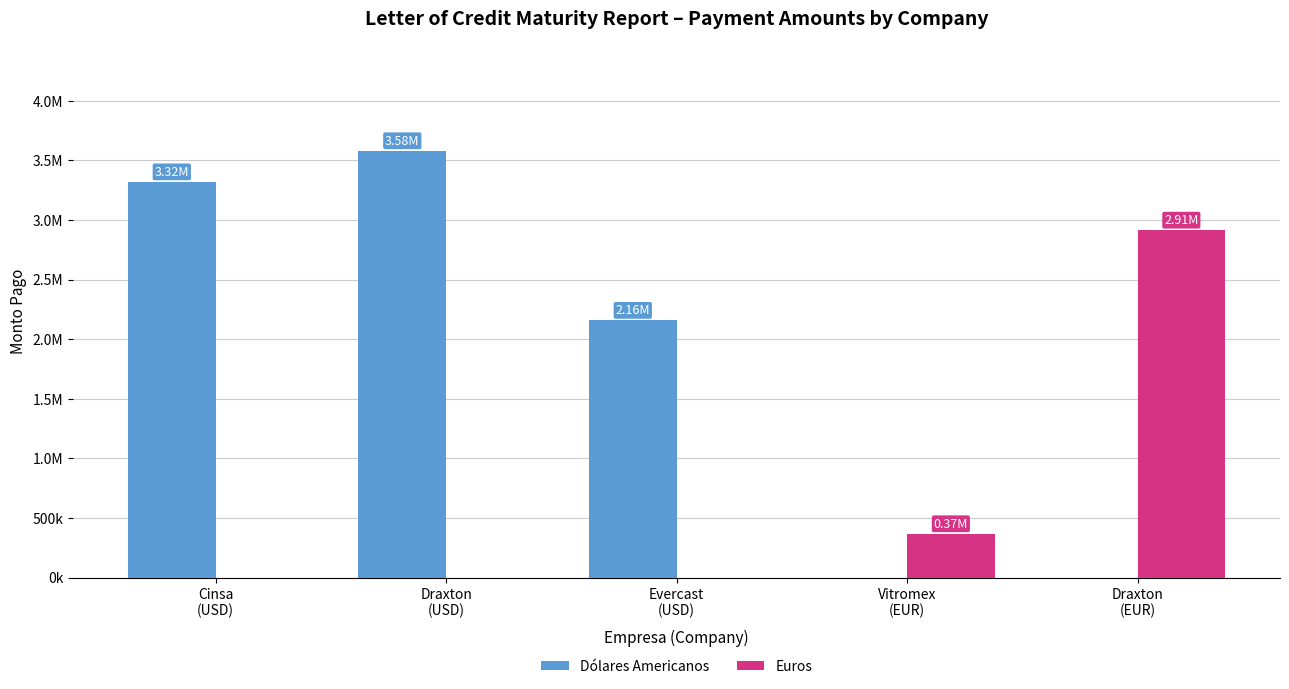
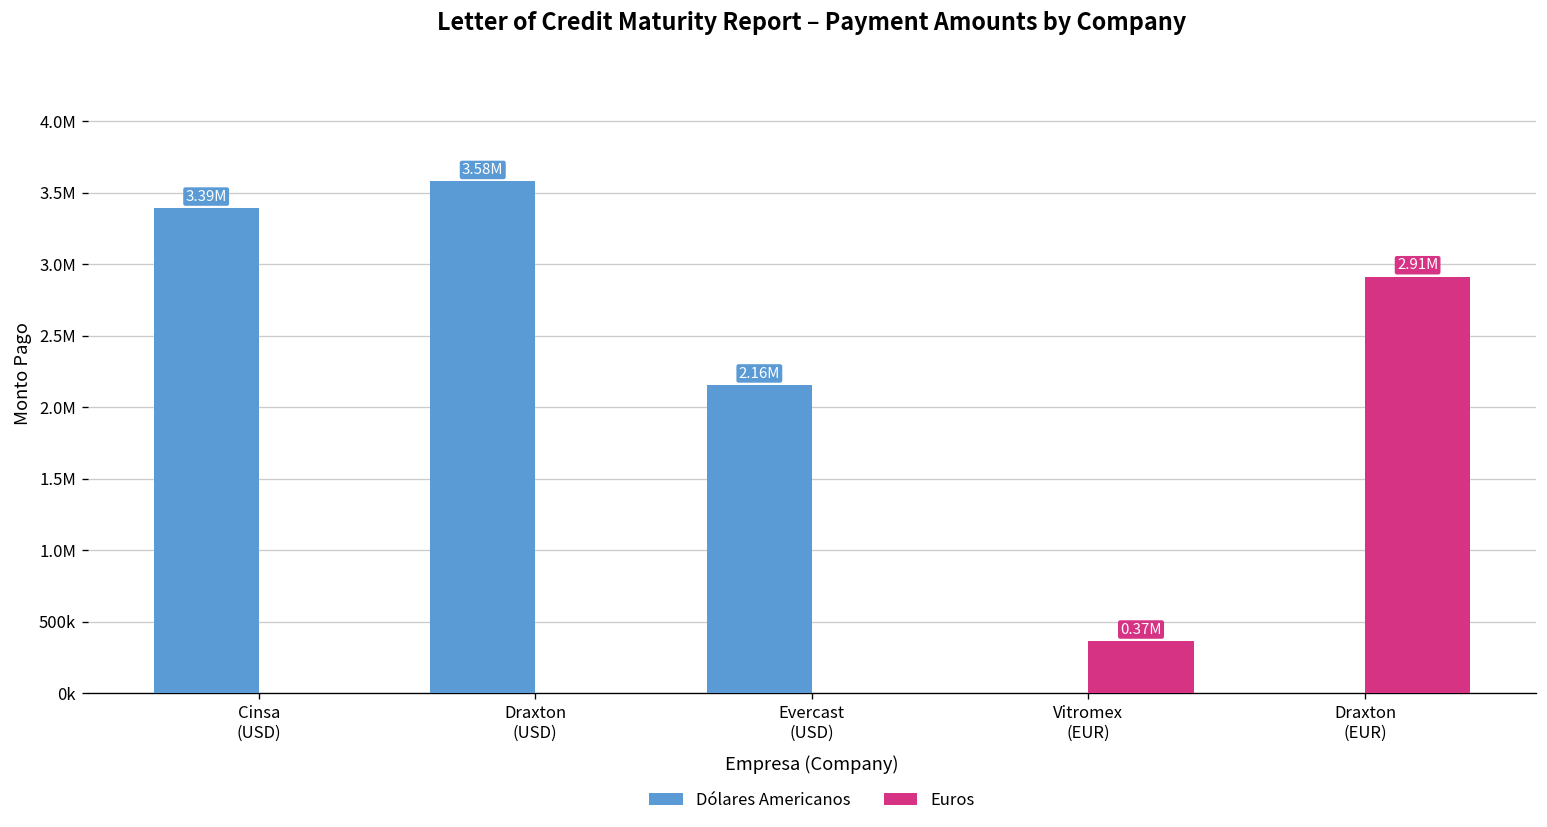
Dólares Americanos, Cinsa (USD): 3.32M -> 3.39M
